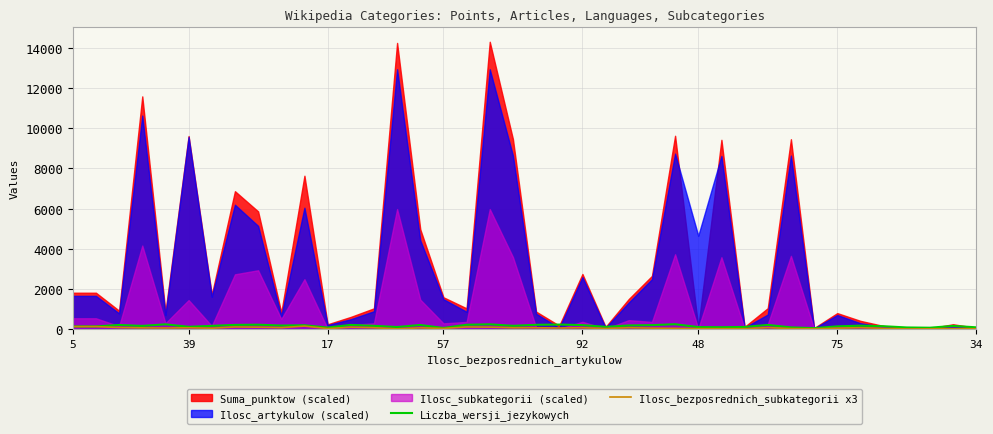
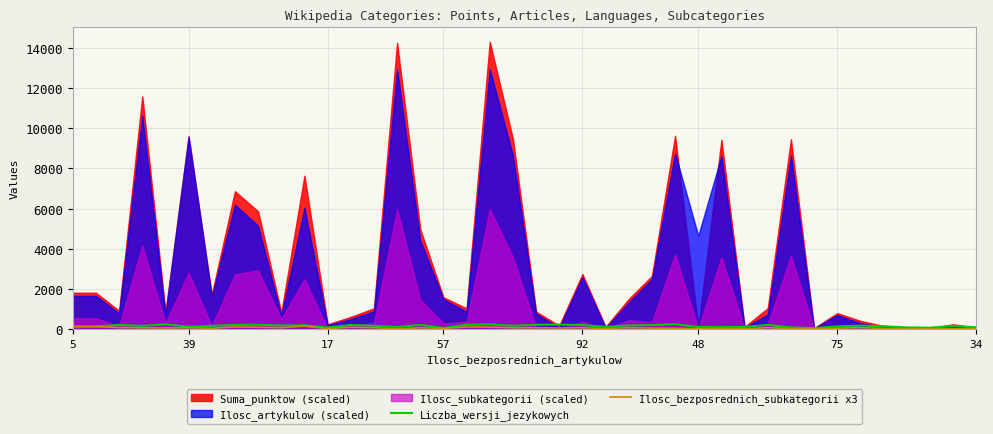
Ilosc_subkategorii (scaled), 39: 1400 -> 2800
